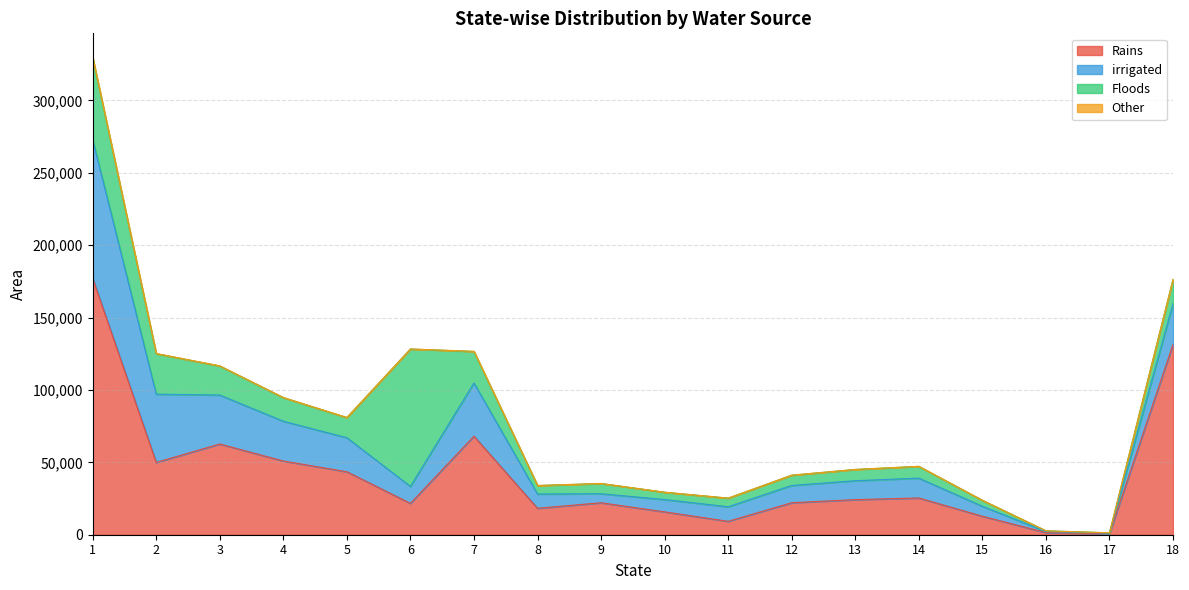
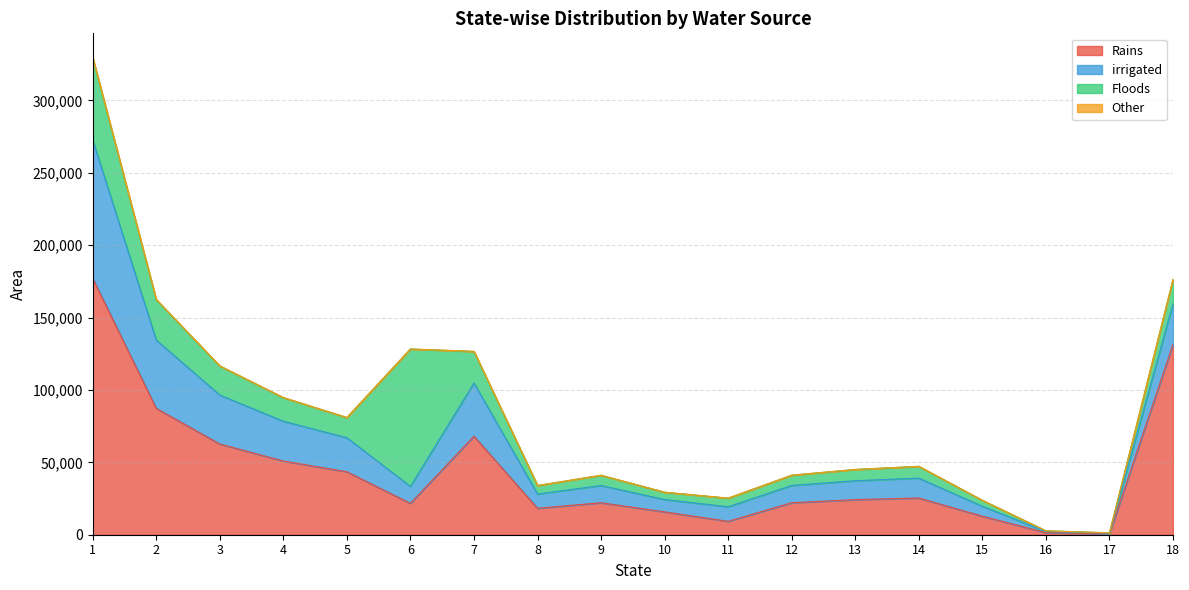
Rains, 2: 50,000 -> 87,000
irrigated, 9: 6,000 -> 12,000
